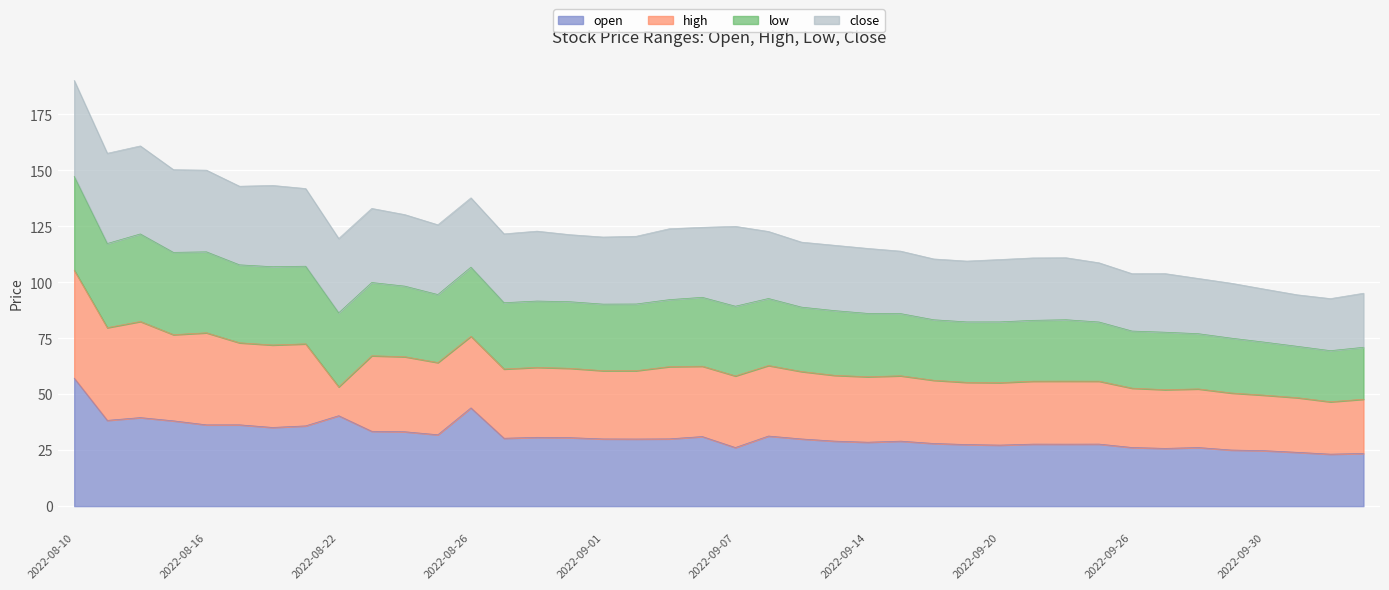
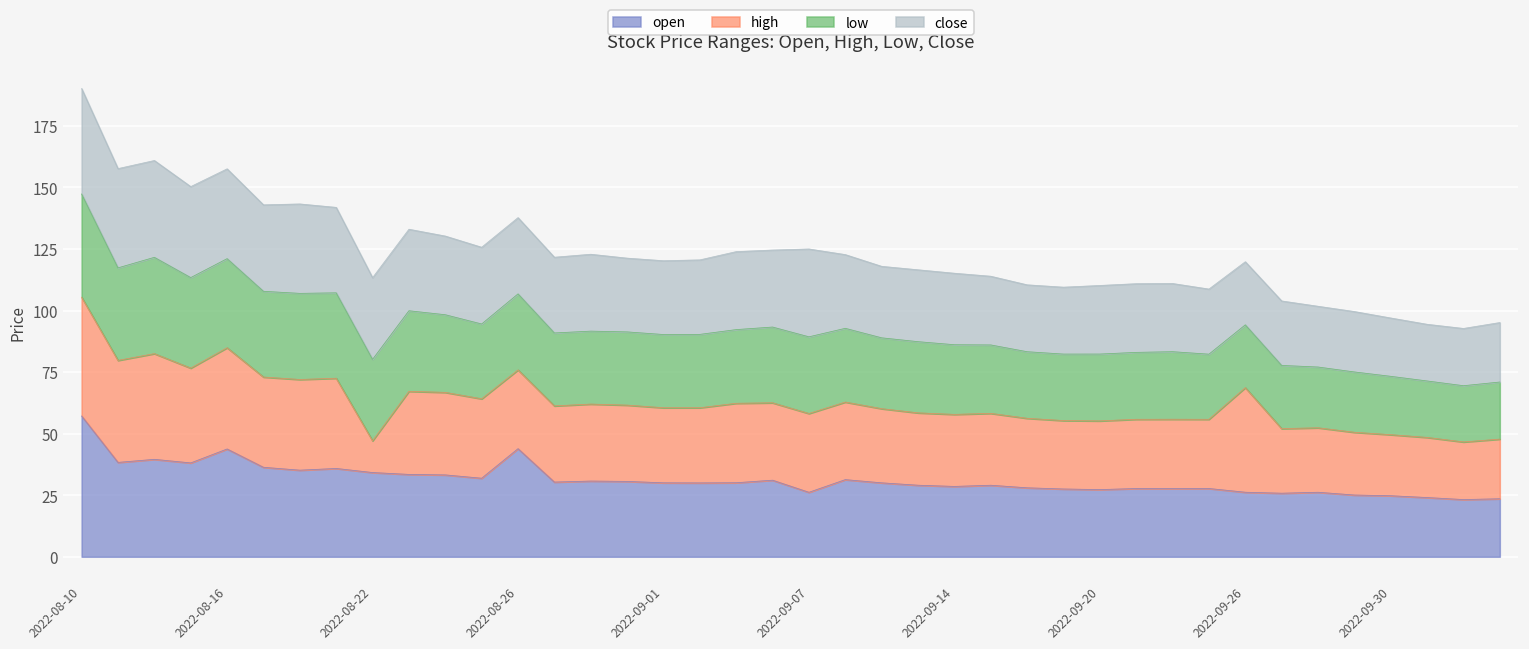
open, 2022-08-16: 36 -> 44
open, 2022-08-22: 40 -> 34
high, 2022-09-26: 27 -> 42
